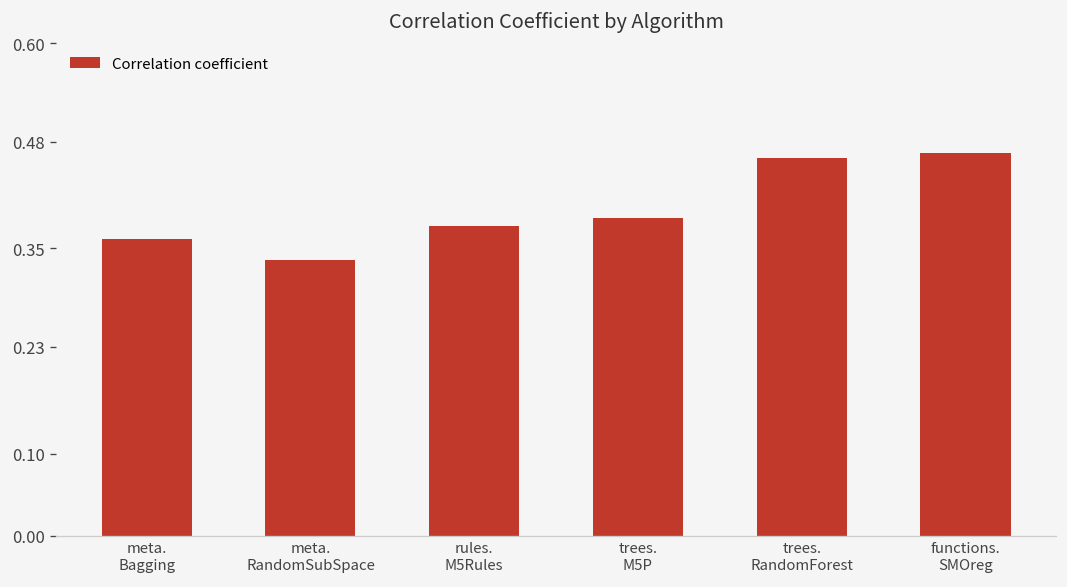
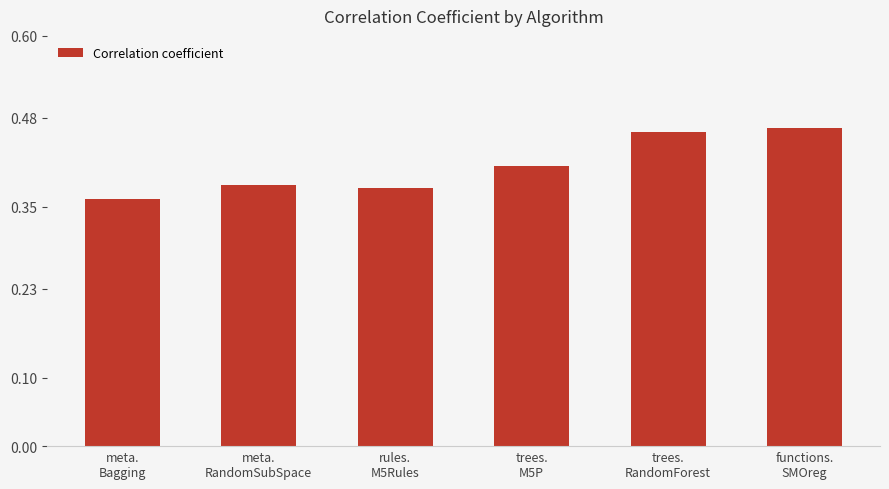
meta. RandomSubSpace: 0.34 -> 0.38
trees. M5P: 0.39 -> 0.41
